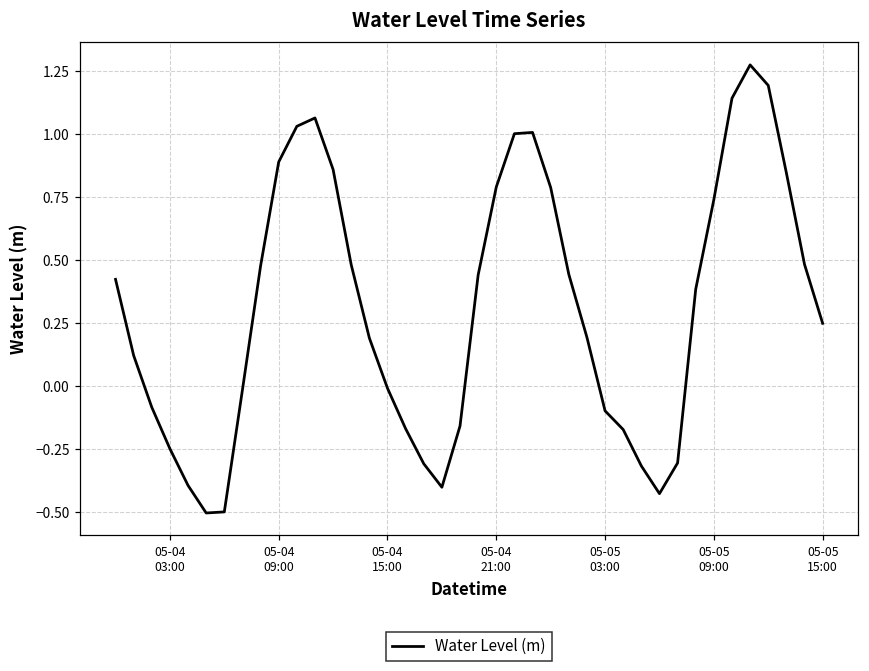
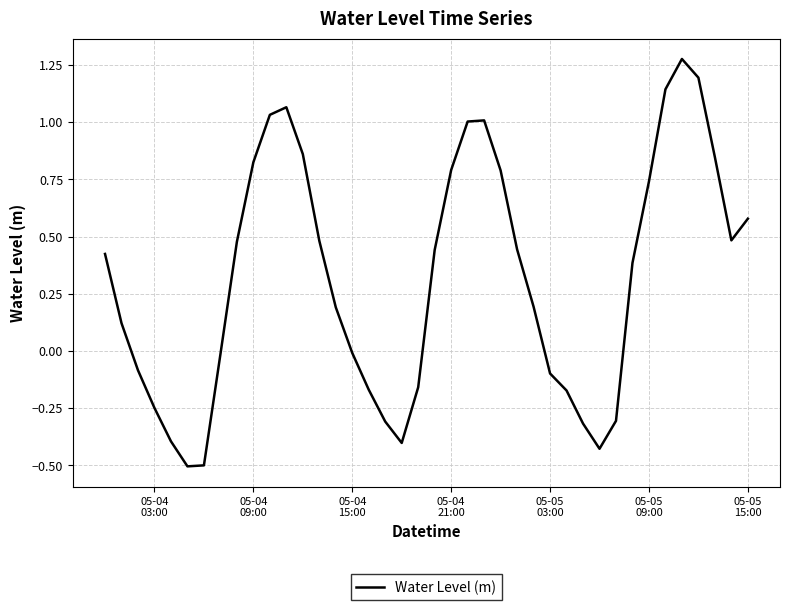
05-04 09:00: 0.89 -> 0.82
05-05 15:00: 0.25 -> 0.58
